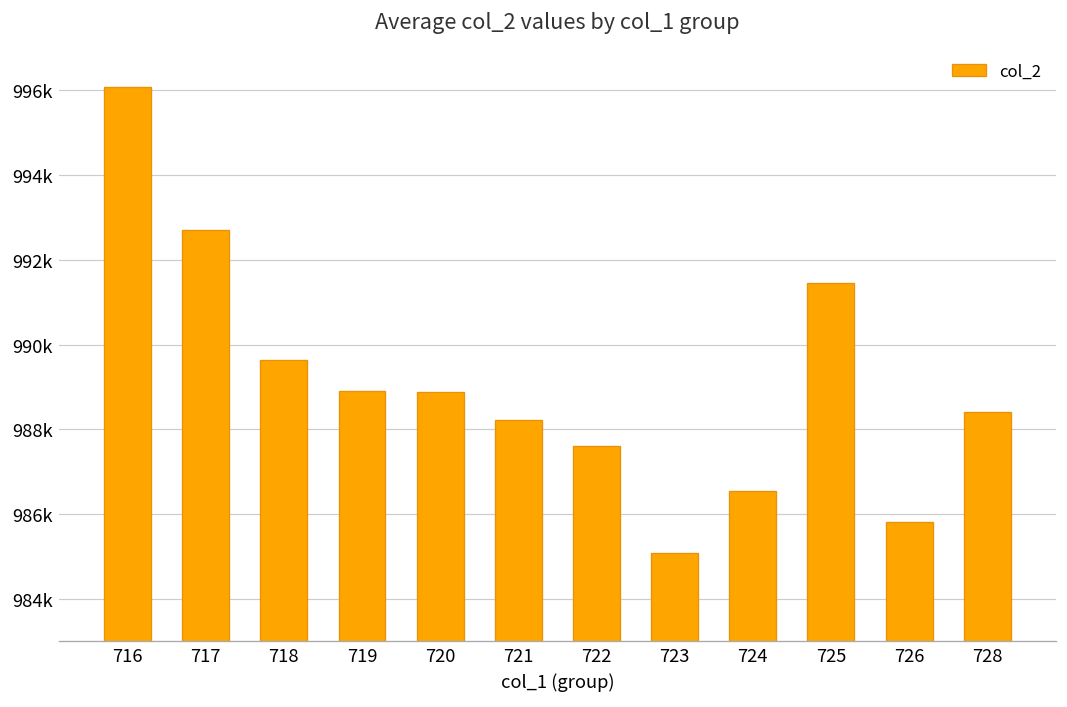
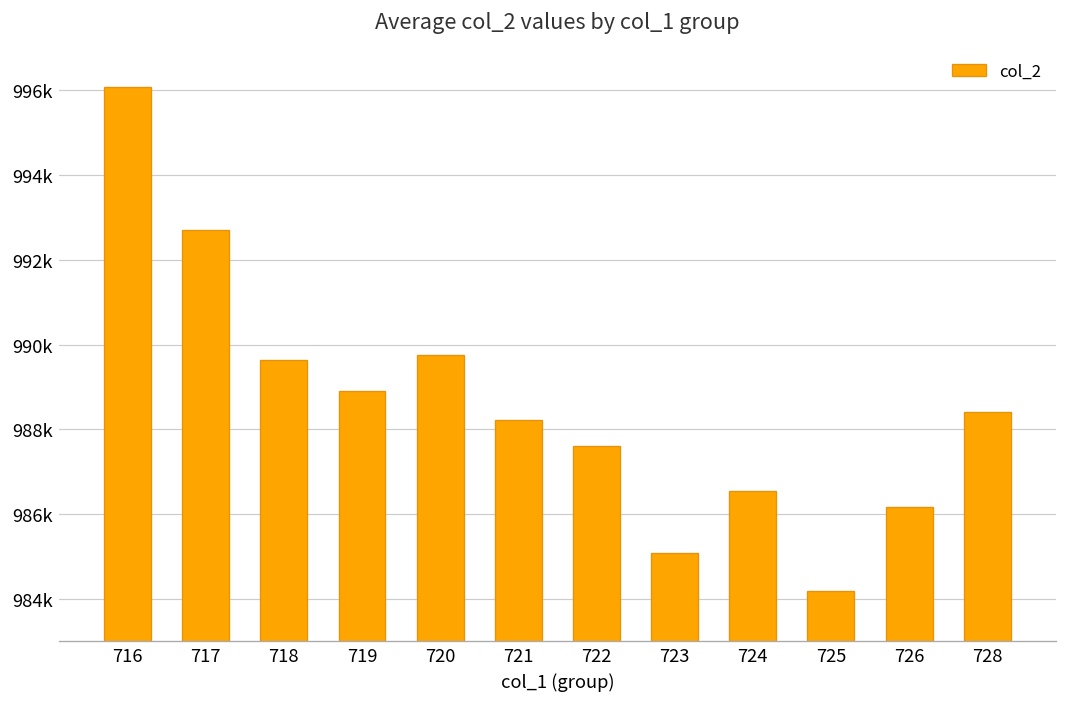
720: 988900 -> 989800
725: 991400 -> 984200
726: 985800 -> 986200
